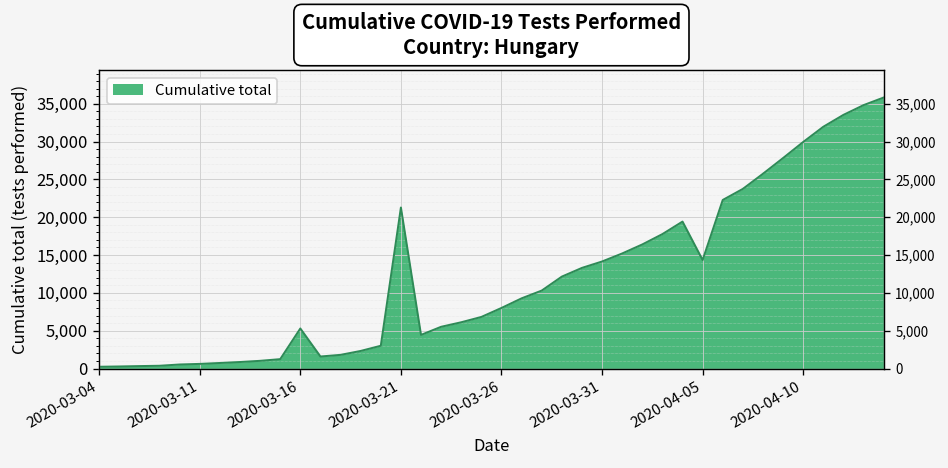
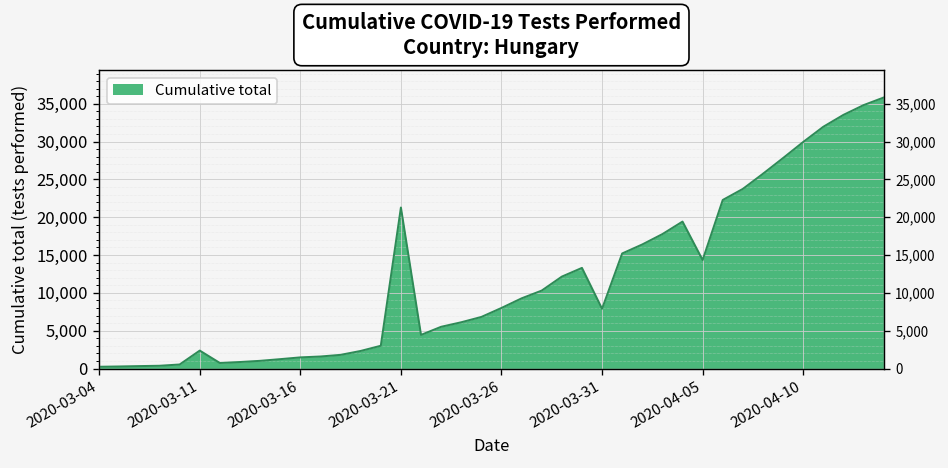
2020-03-11: 1,000 -> 2,000
2020-03-16: 5,000 -> 1,000
2020-03-31: 14,000 -> 8,000
